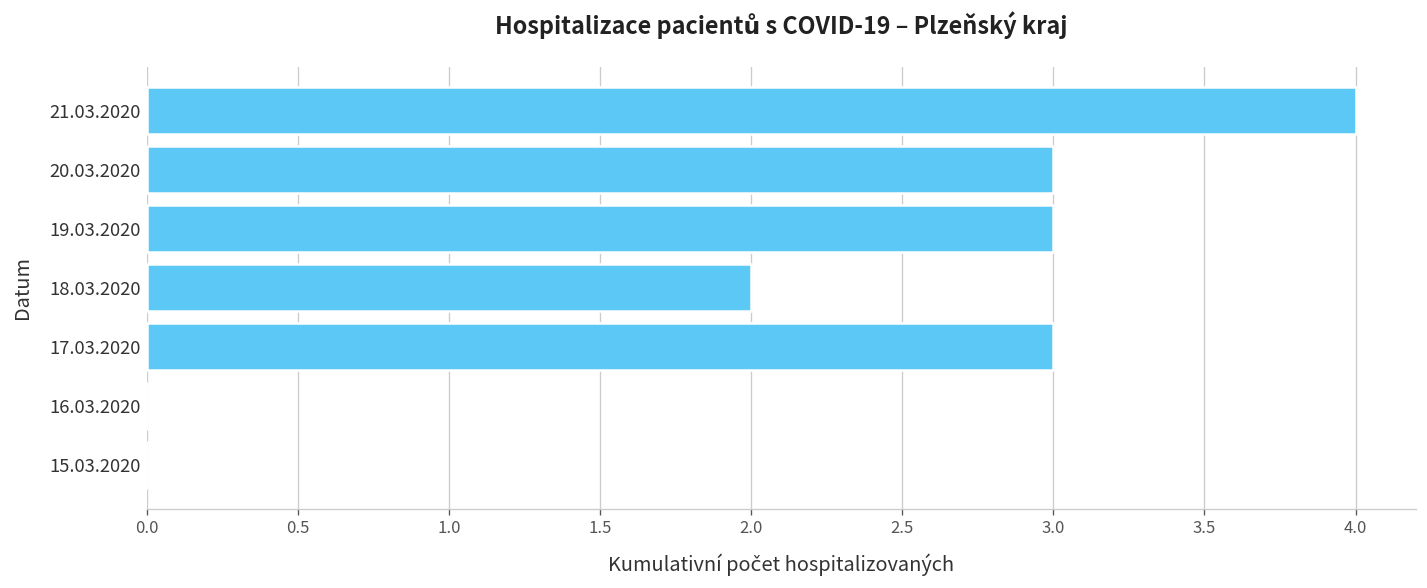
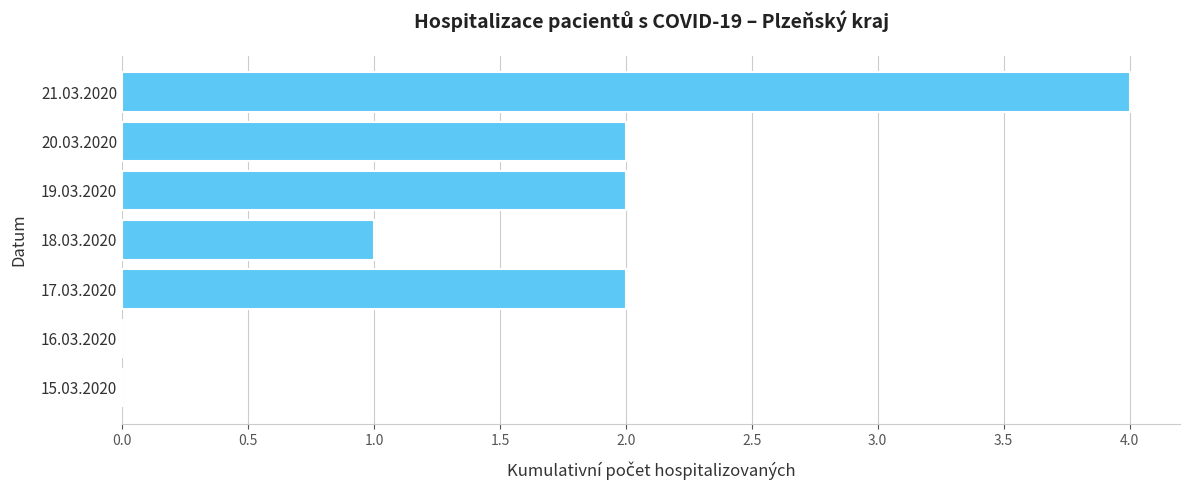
20.03.2020: 3 -> 2
19.03.2020: 3 -> 2
18.03.2020: 2 -> 1
17.03.2020: 3 -> 2
